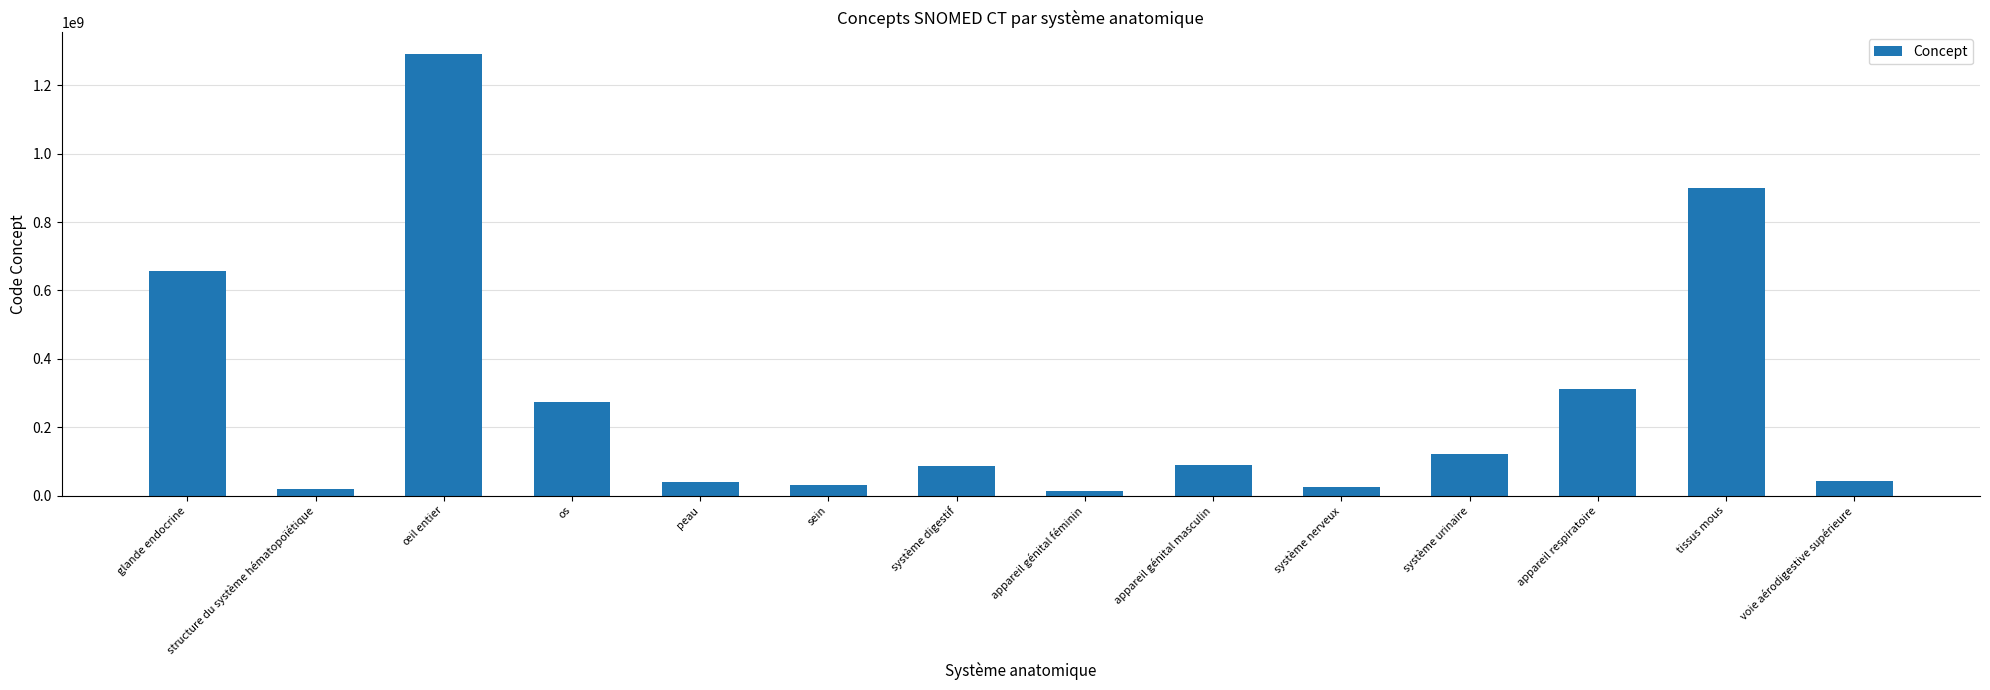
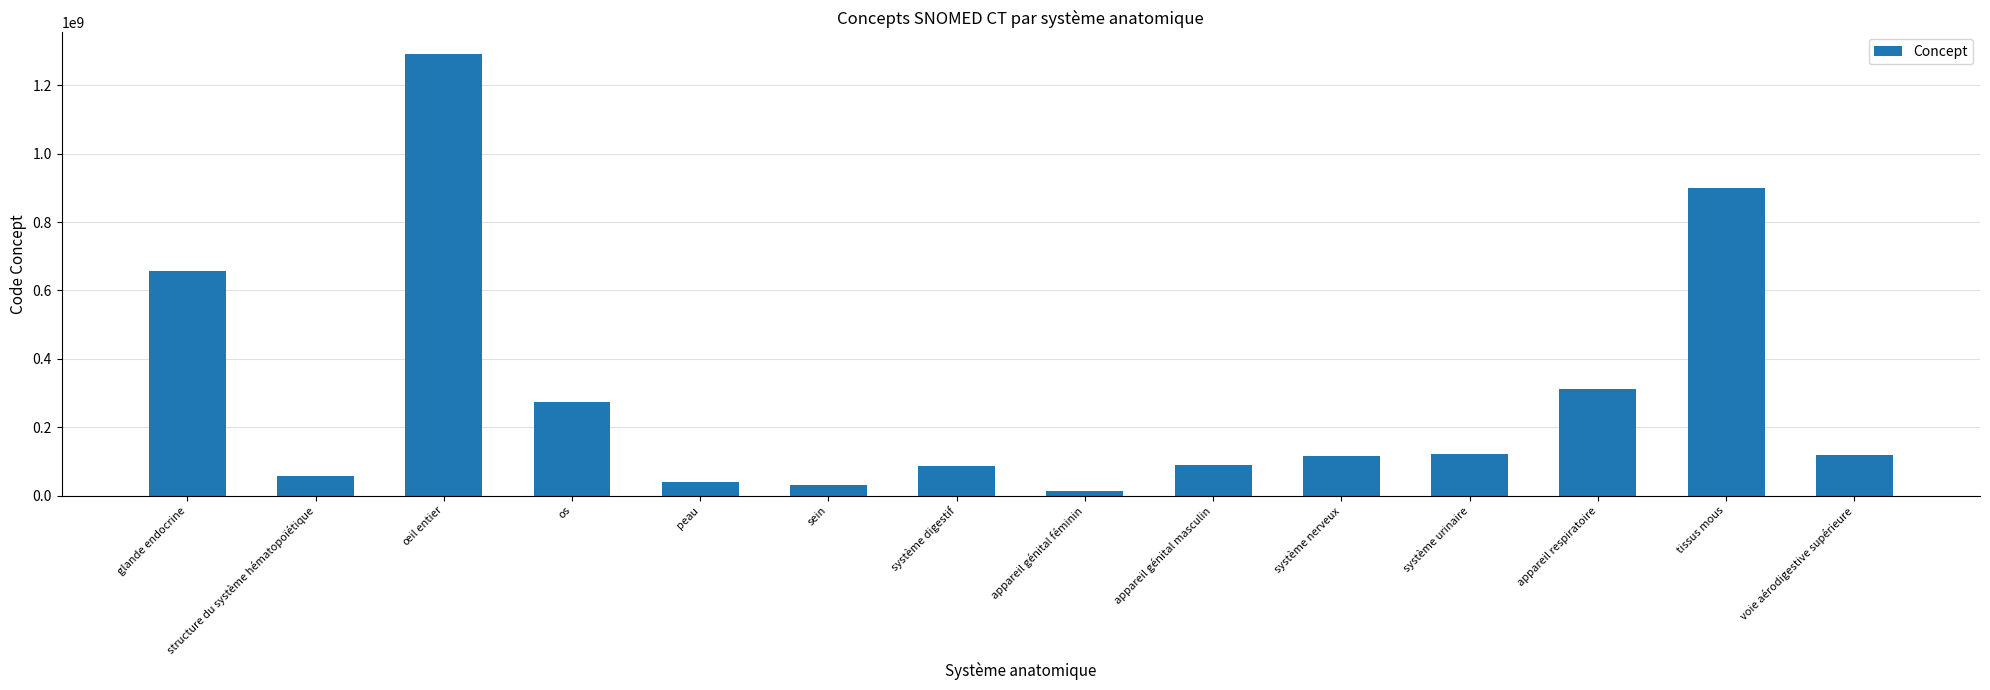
structure du système hématopoïétique: 20000000 -> 60000000
système nerveux: 30000000 -> 120000000
voie aérodigestive supérieure: 40000000 -> 120000000
